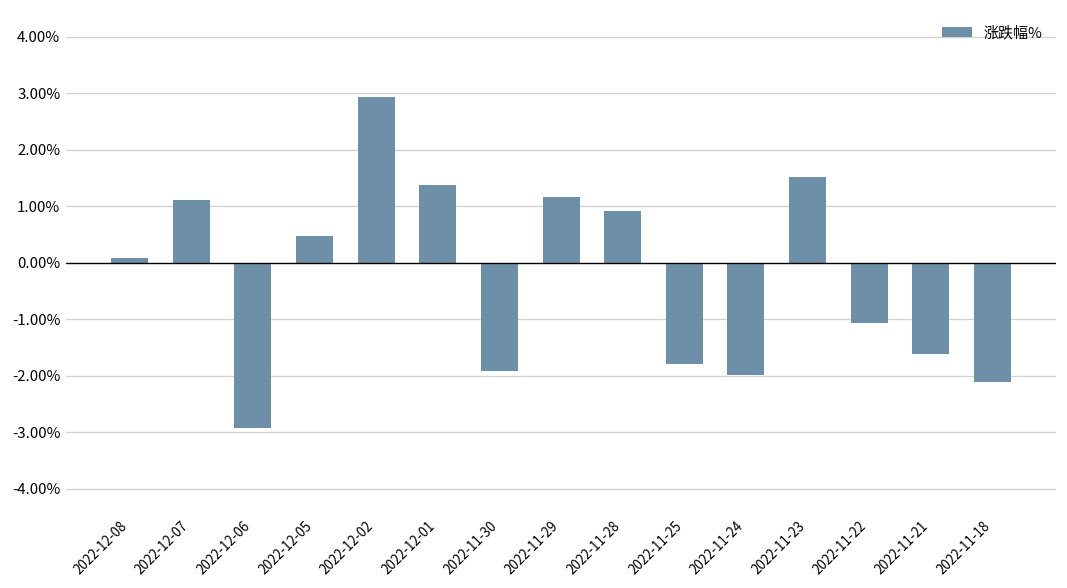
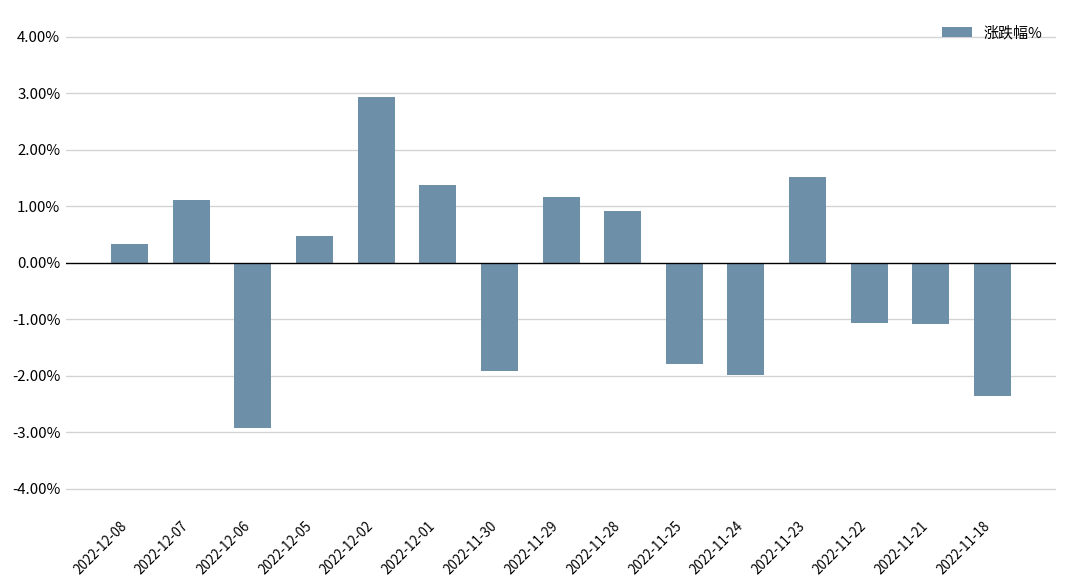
2022-12-08: 0.1% -> 0.3%
2022-11-21: -1.6% -> -1.1%
2022-11-18: -2.1% -> -2.4%
